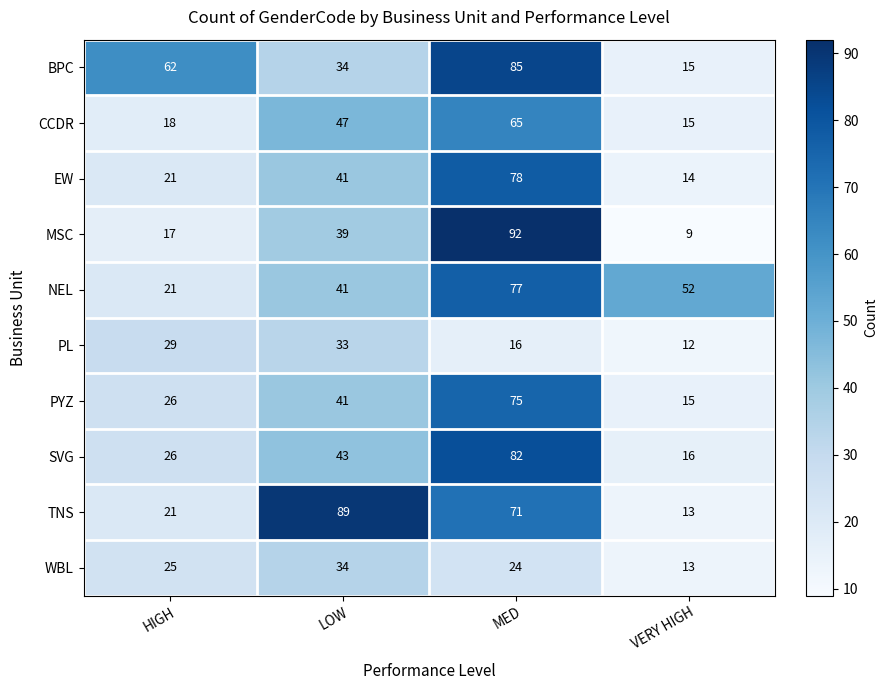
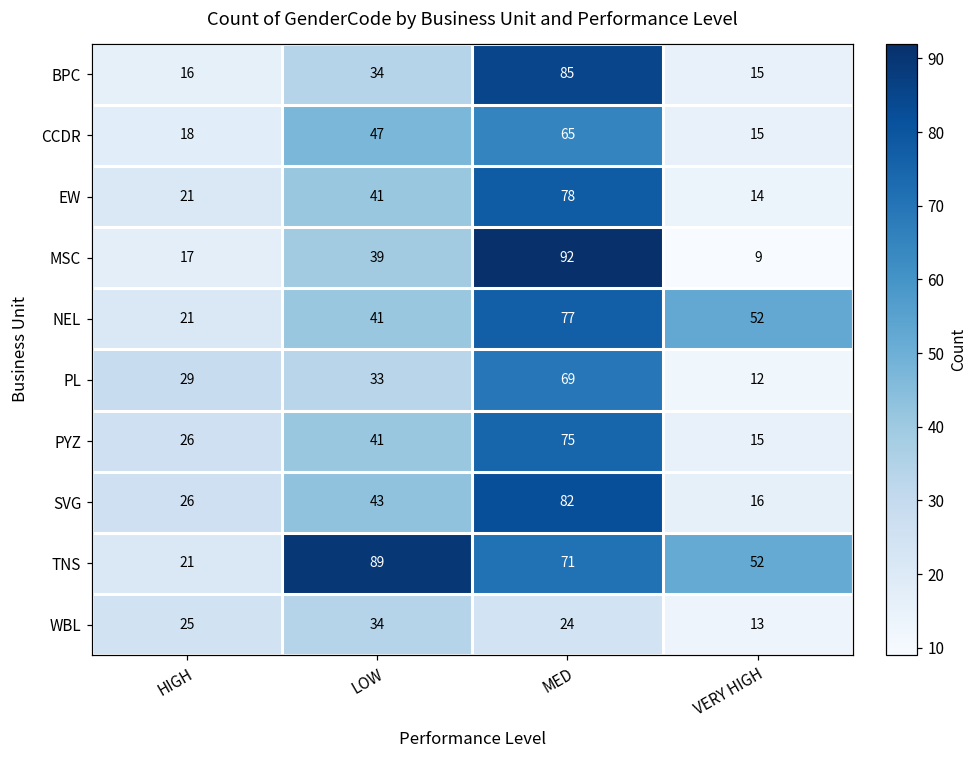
BPC, HIGH: 62 -> 16
PL, MED: 16 -> 69
TNS, VERY HIGH: 13 -> 52
